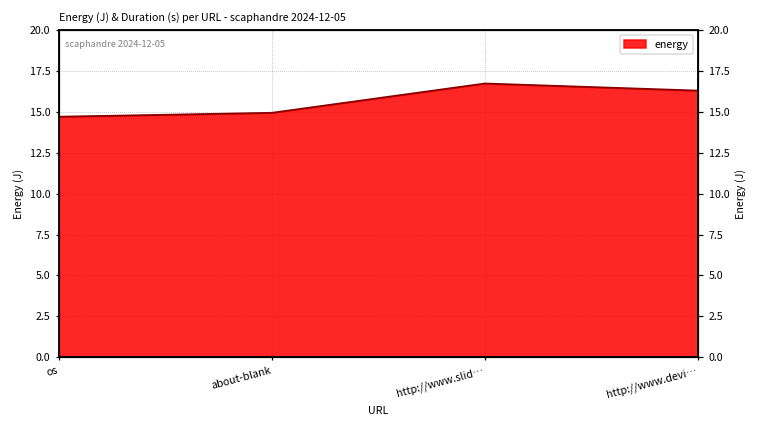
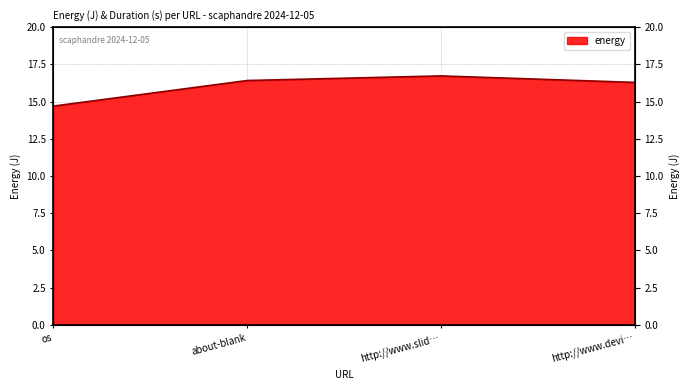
about-blank: 14.9 -> 16.4
